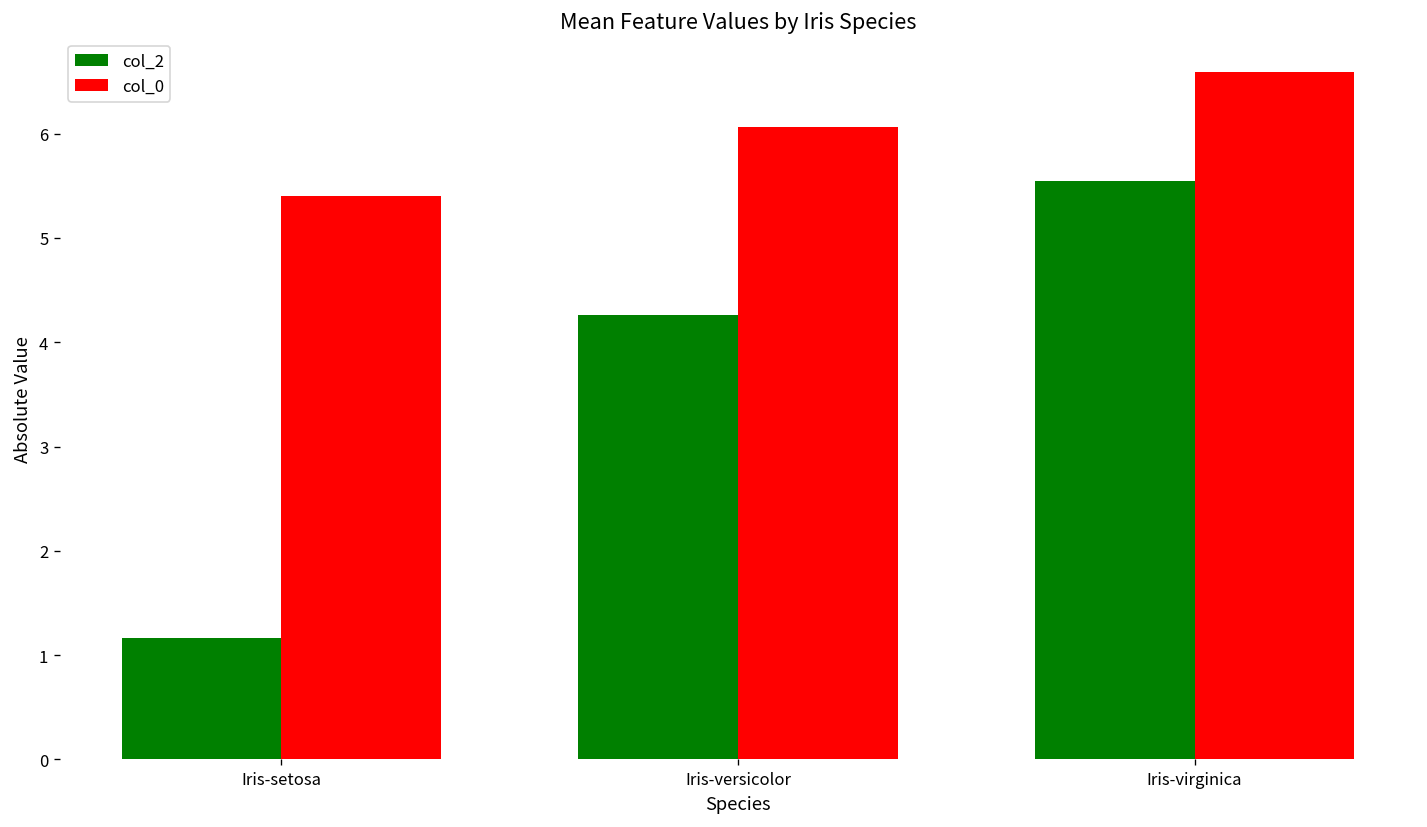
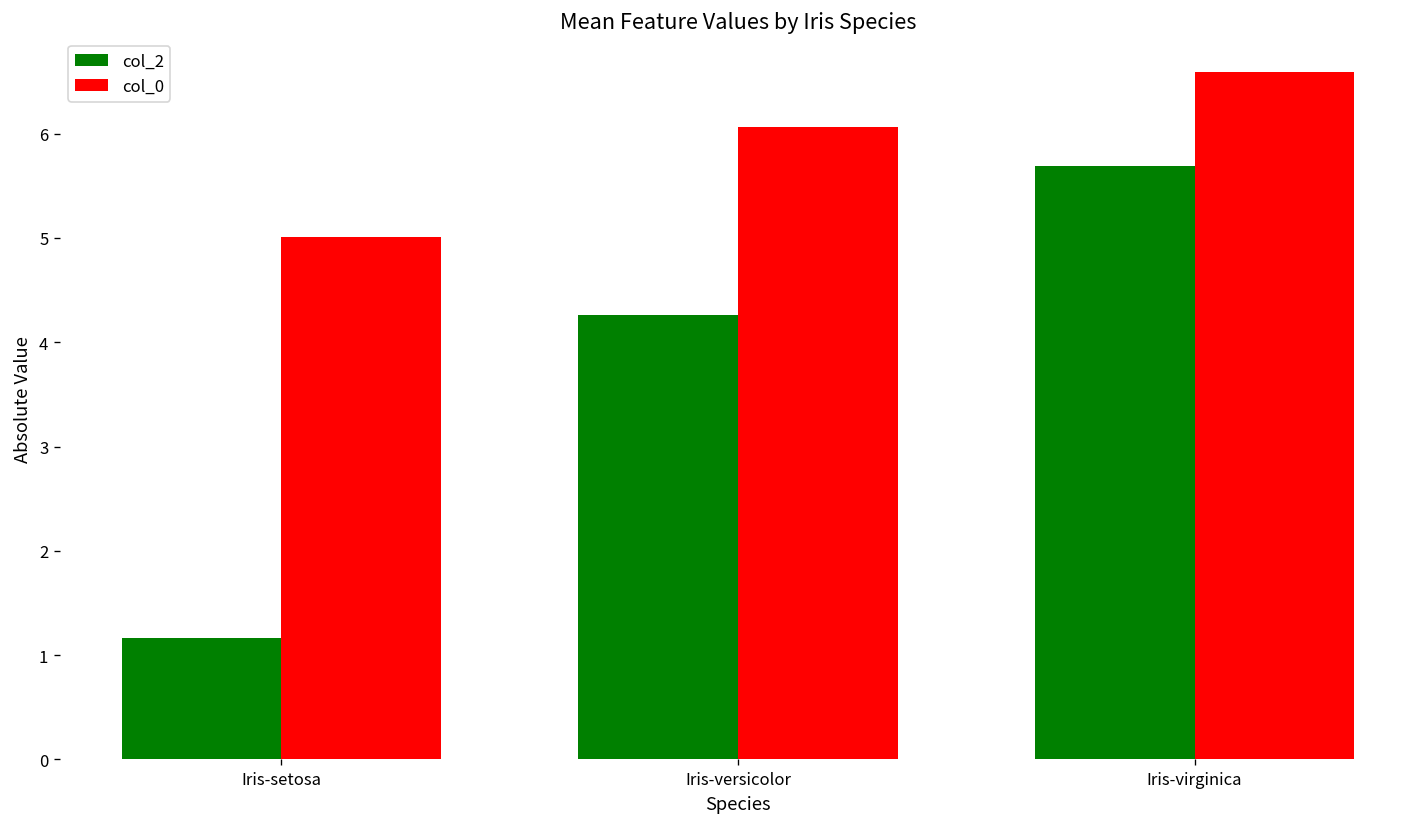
col_0, Iris-setosa: 5.4 -> 5.0
col_2, Iris-virginica: 5.6 -> 5.7
